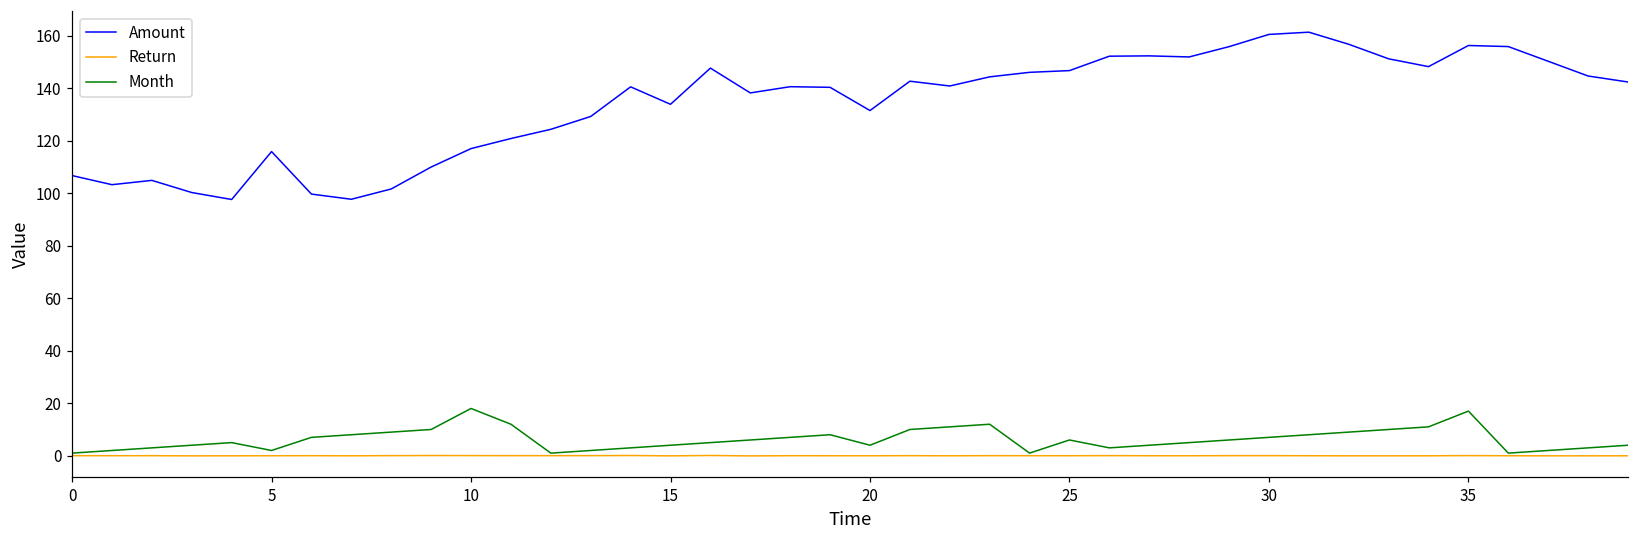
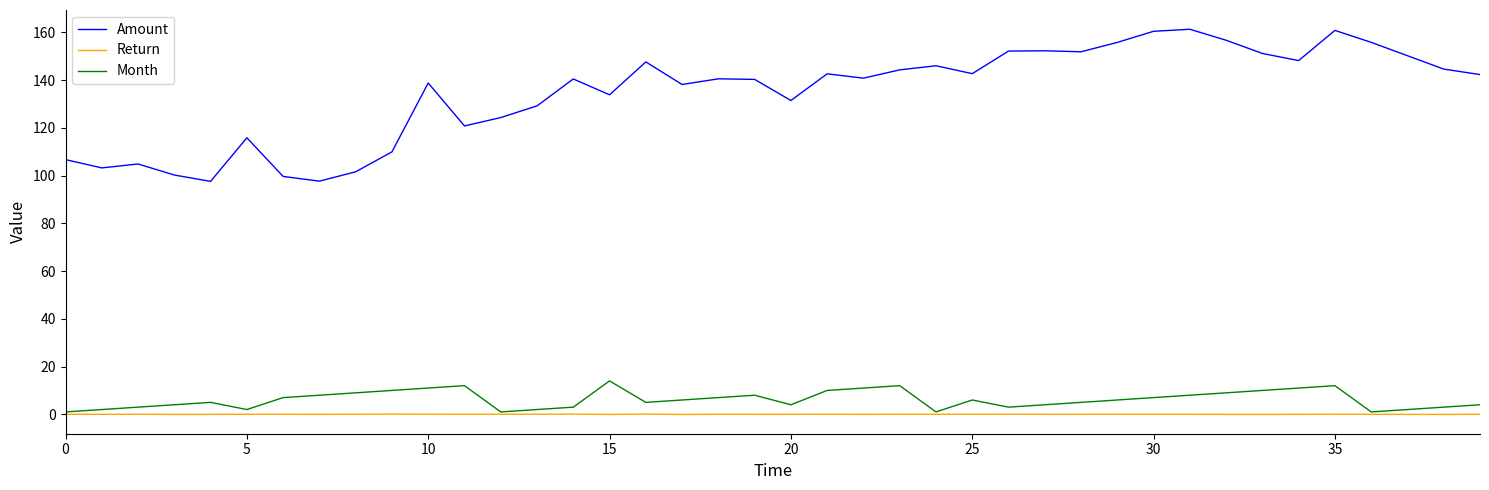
Amount, 10: 117 -> 139
Month, 10: 18 -> 11
Month, 15: 4 -> 14
Amount, 25: 147 -> 143
Amount, 35: 156 -> 161
Month, 35: 17 -> 12
